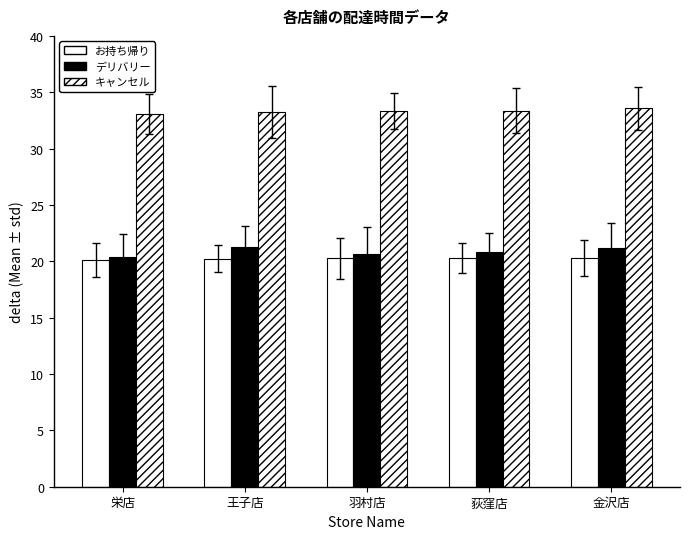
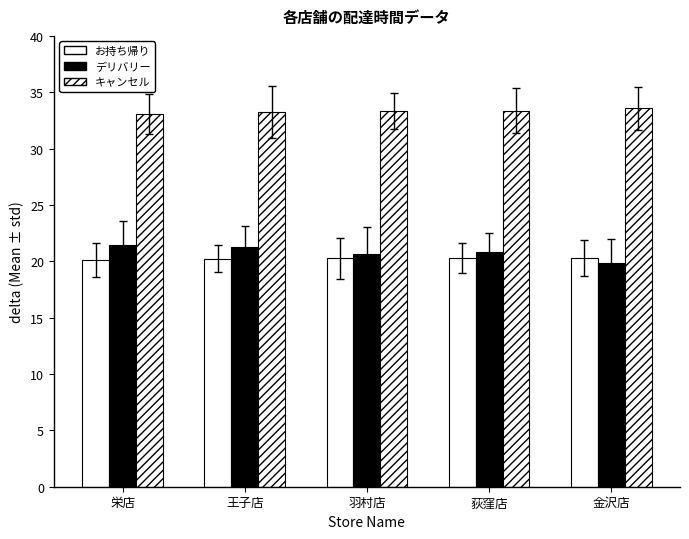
デリバリー, 栄店: 20.3 -> 21.5
デリバリー, 金沢店: 21.2 -> 19.8
